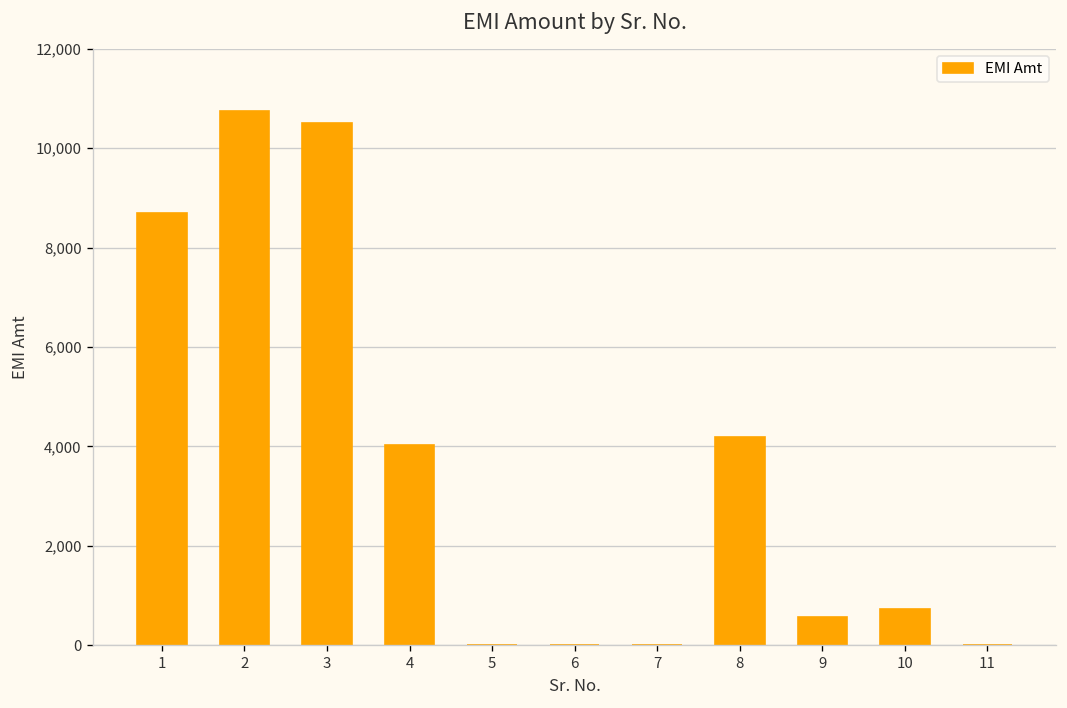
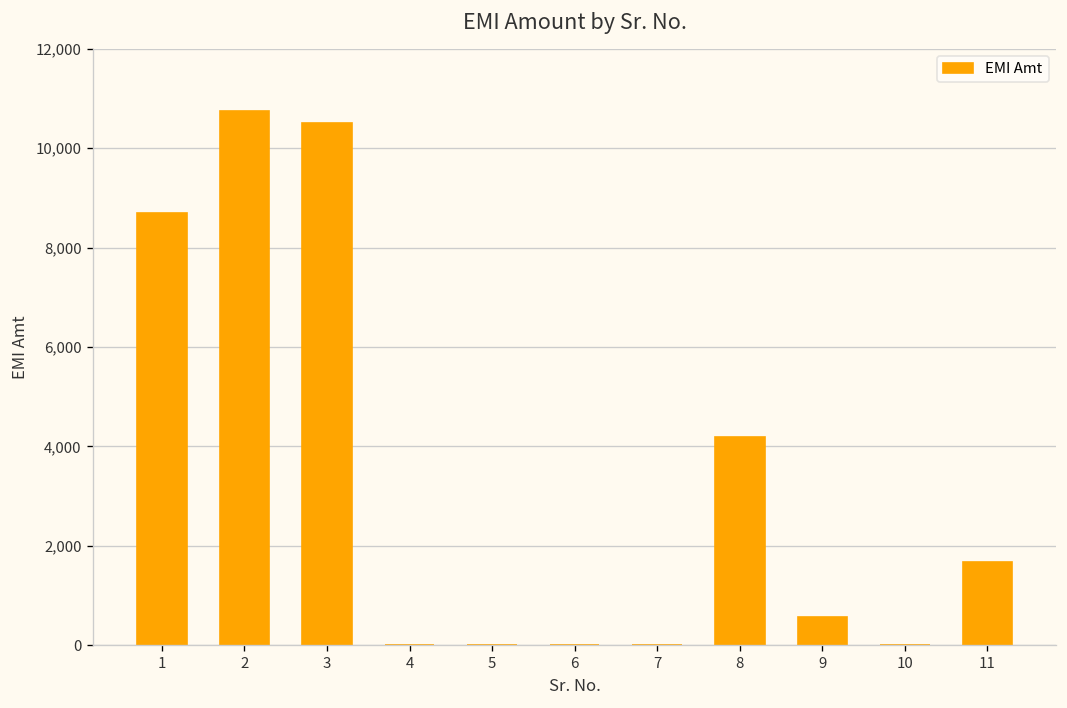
4: 4,000 -> 0
10: 700 -> 0
11: 0 -> 1,700
